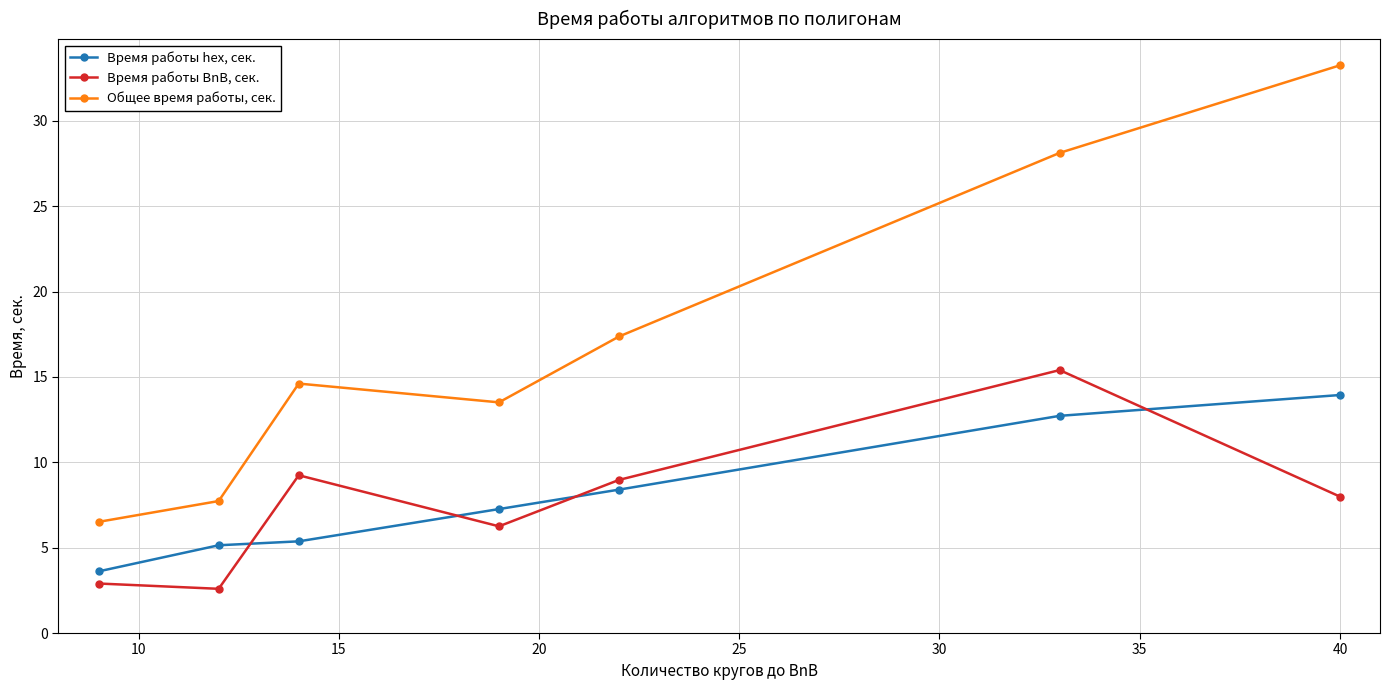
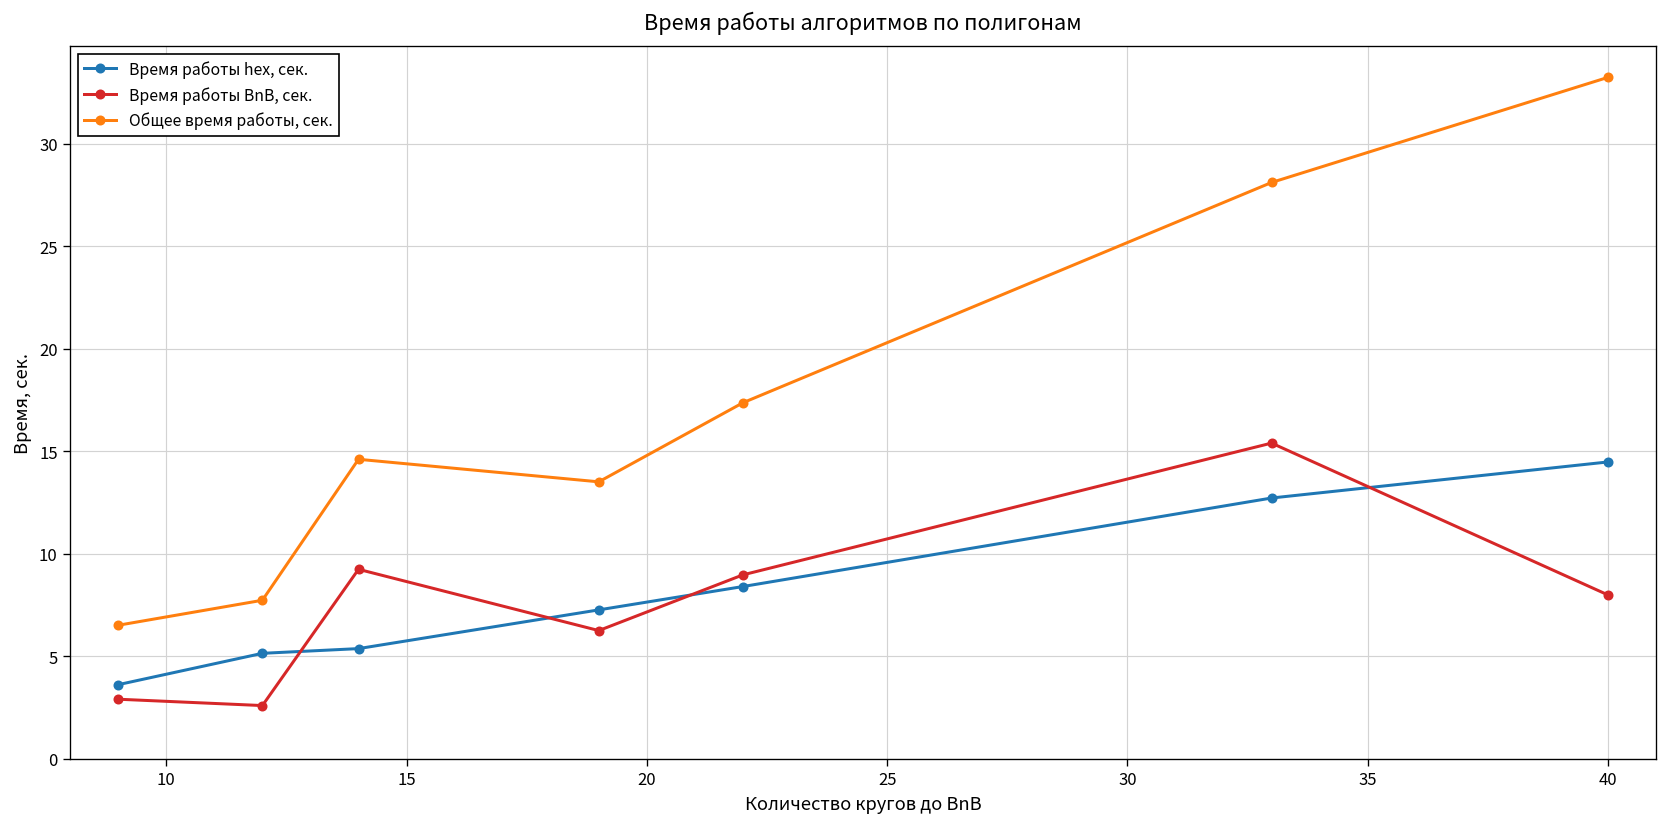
Время работы hex, сек., 40: 13.9 -> 14.5
